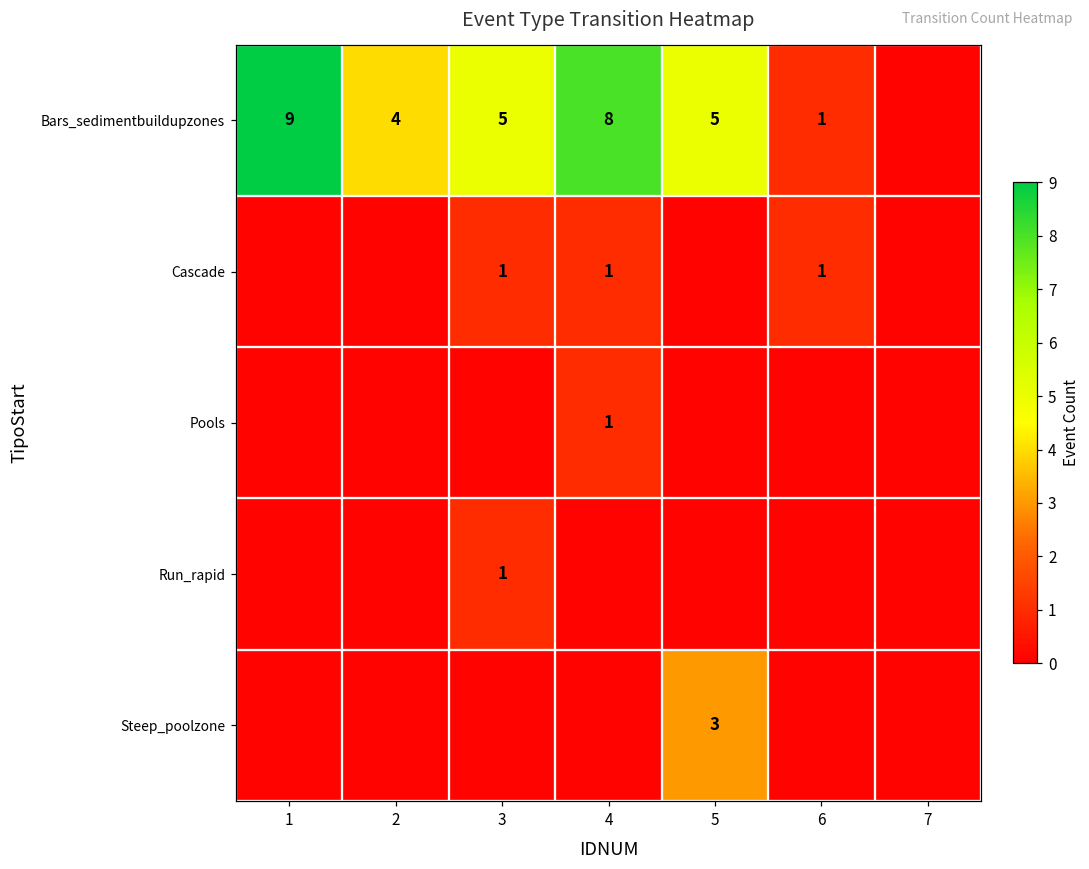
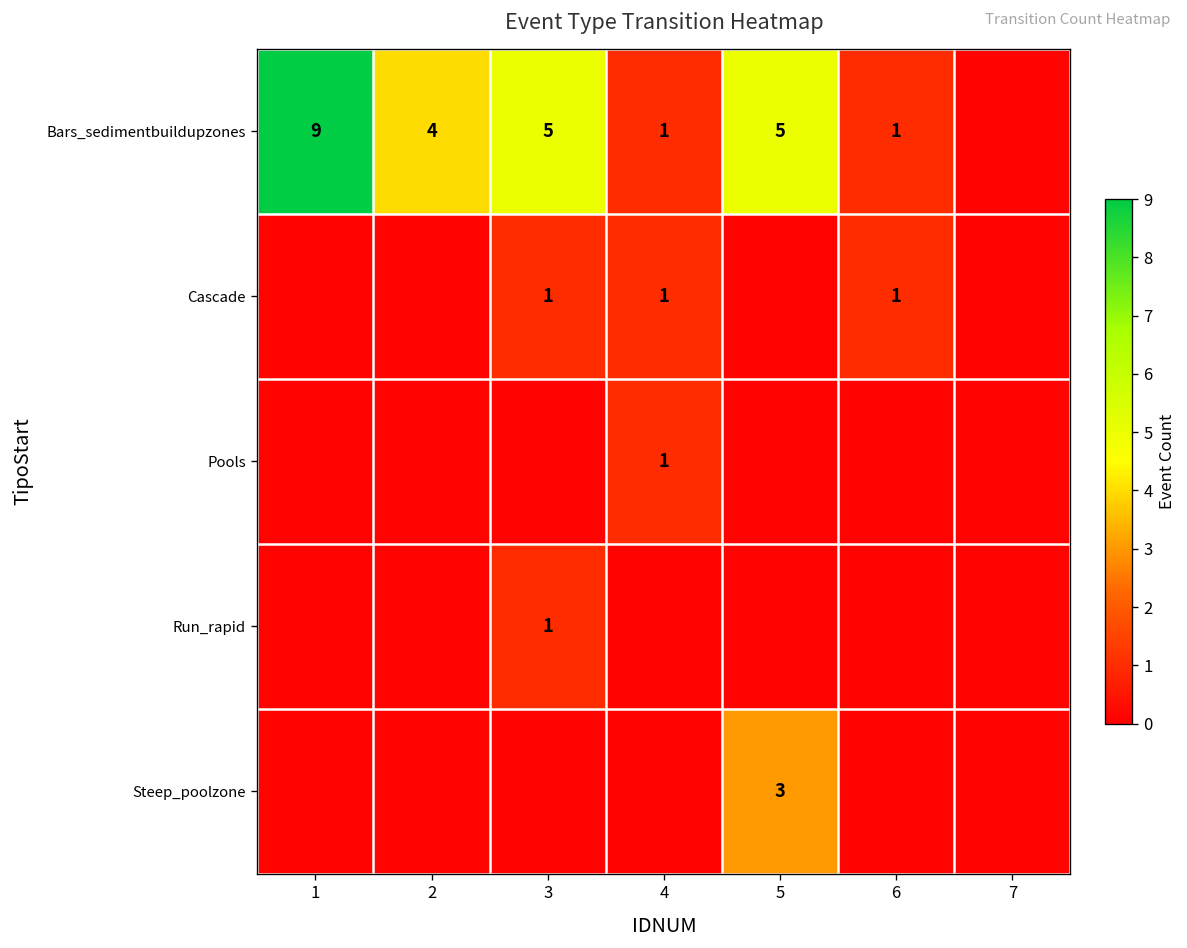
Bars_sedimentbuildupzones, 4: 8 -> 1
